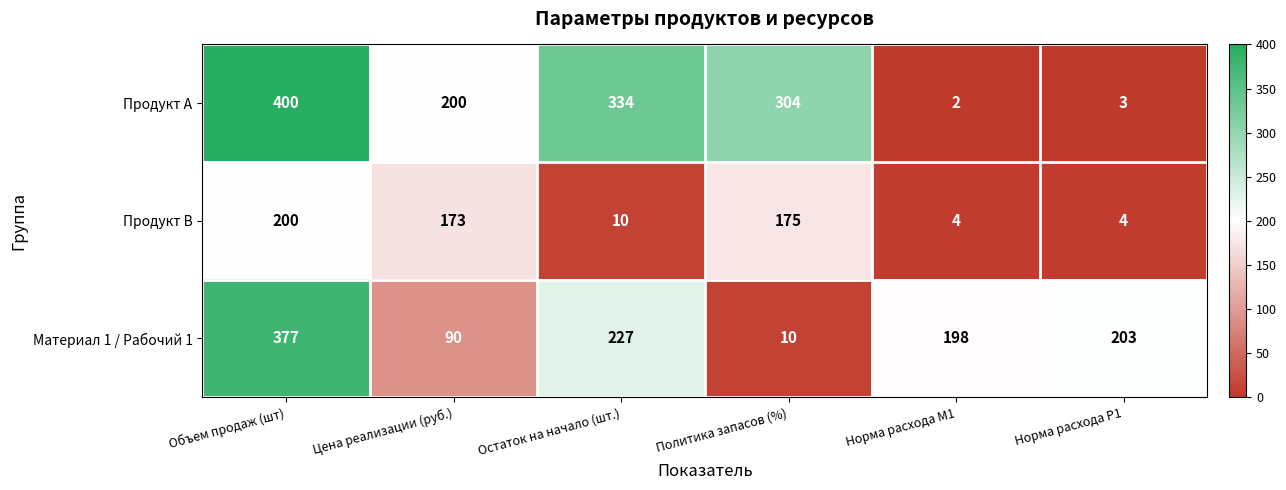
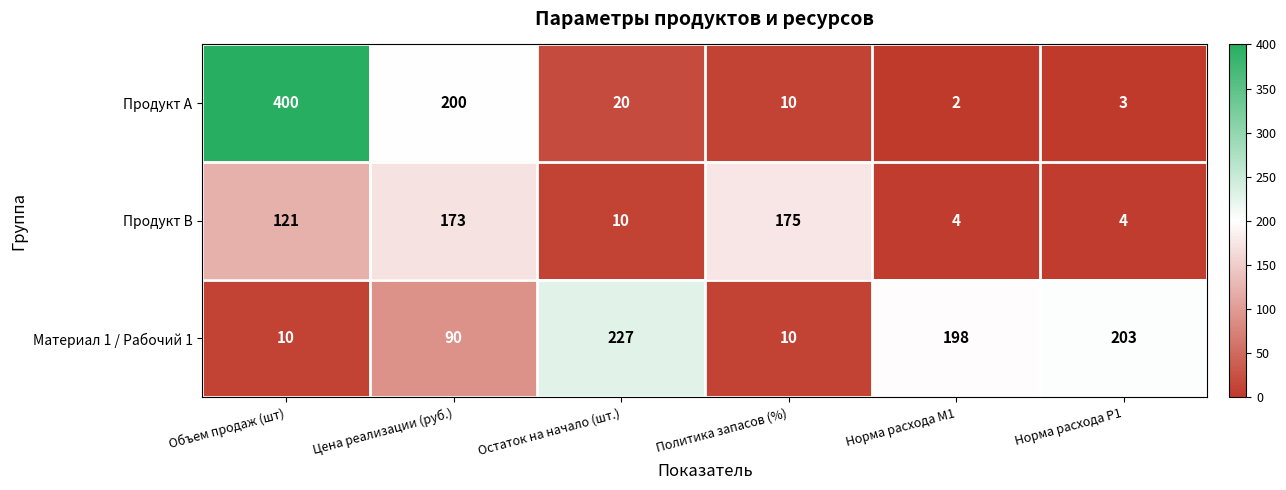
Продукт А, Остаток на начало (шт.): 334 -> 20
Продукт А, Политика запасов (%): 304 -> 10
Продукт В, Объем продаж (шт): 200 -> 121
Материал 1 / Рабочий 1, Объем продаж (шт): 377 -> 10
